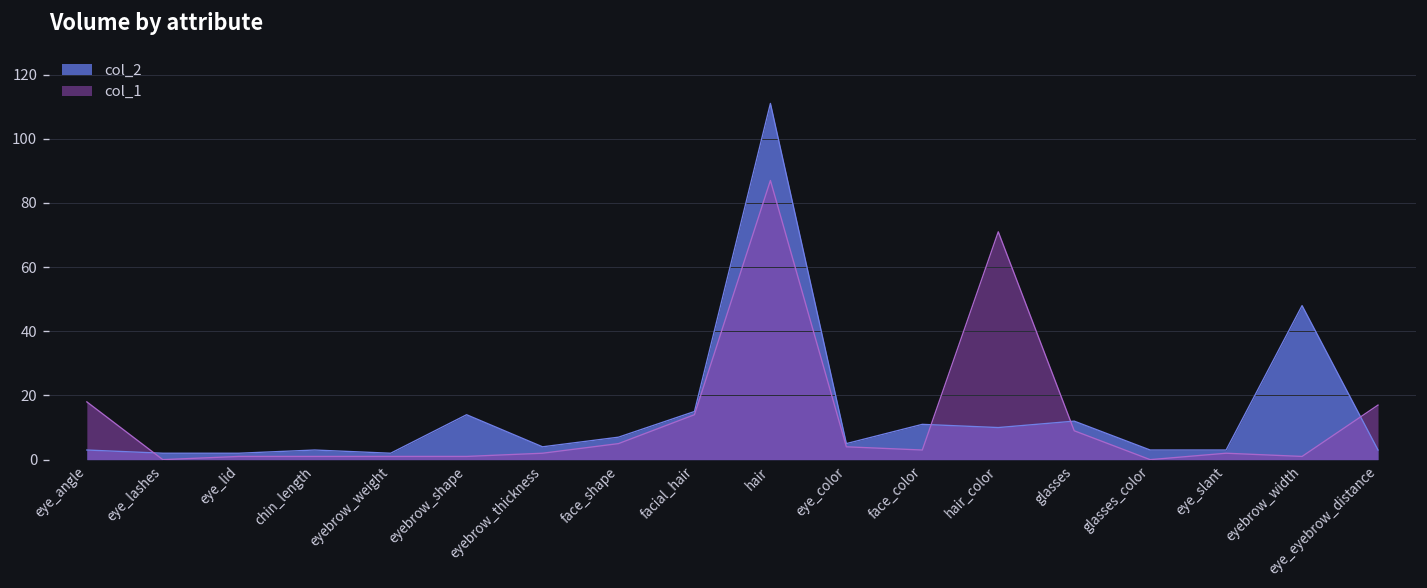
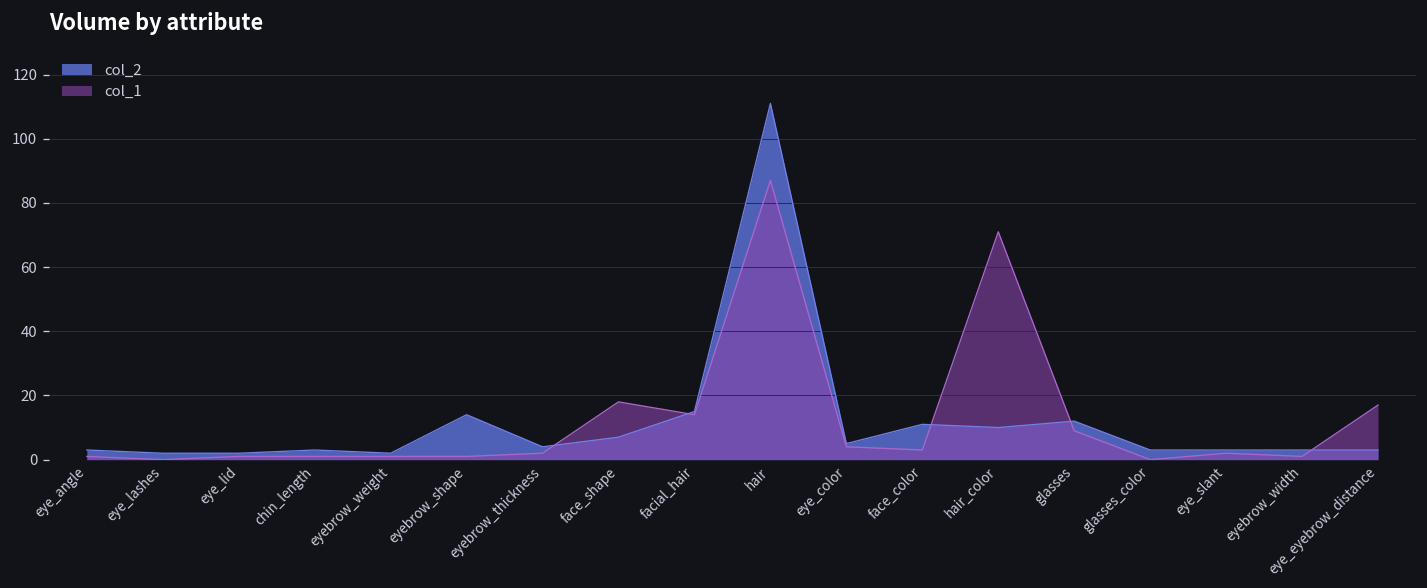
col_1, eye_angle: 18 -> 1
col_1, face_shape: 5 -> 18
col_2, eyebrow_width: 48 -> 3
